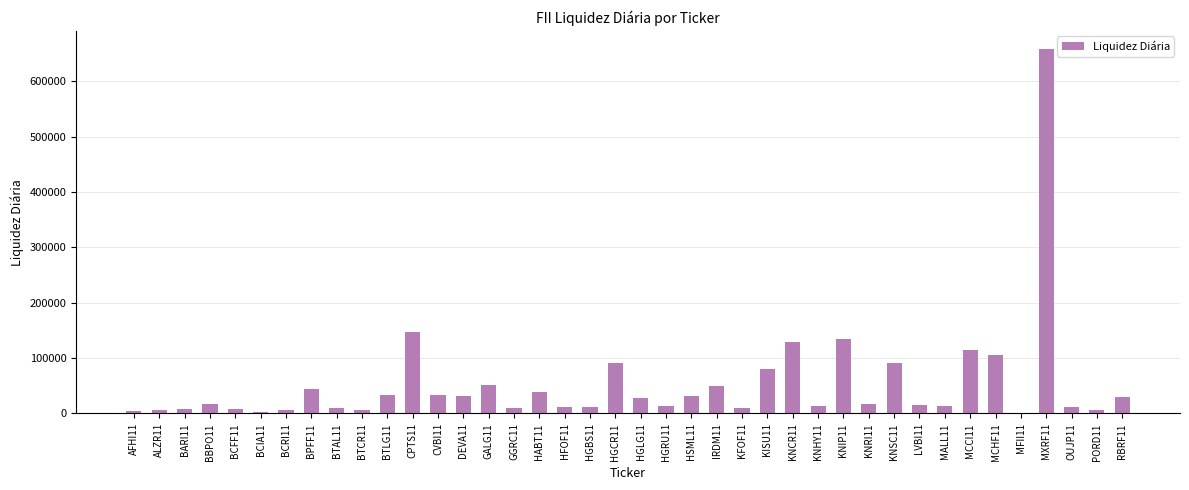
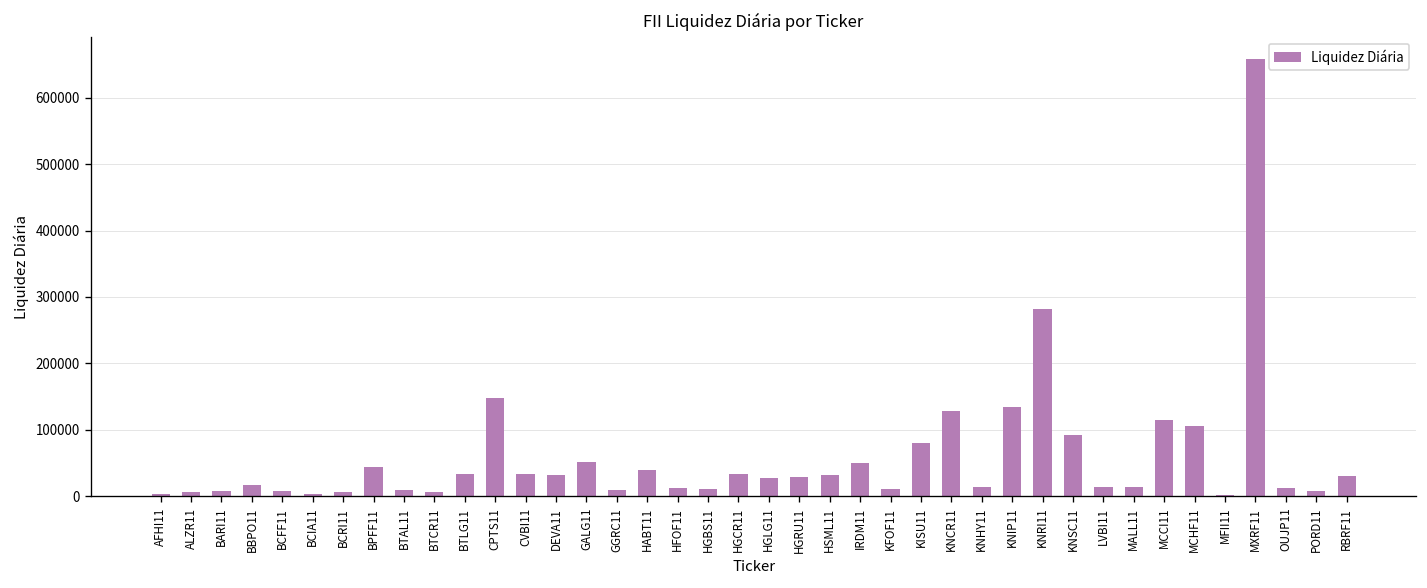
HGCR11: 90000 -> 30000
HGRU11: 10000 -> 30000
KNRI11: 20000 -> 280000
